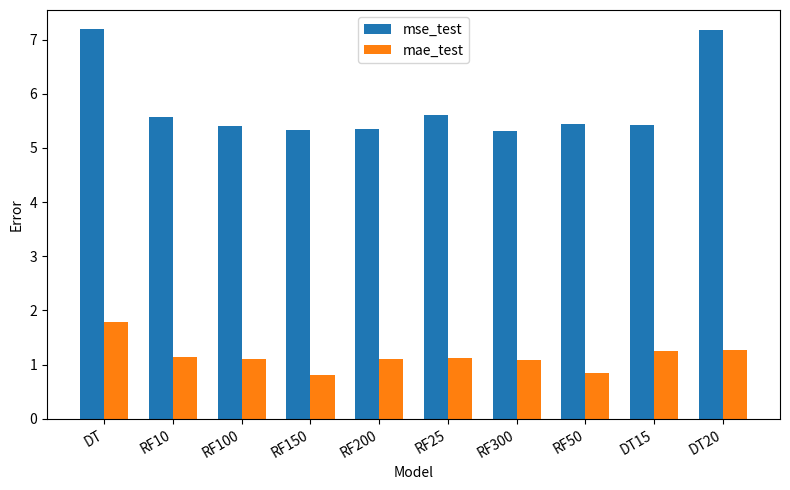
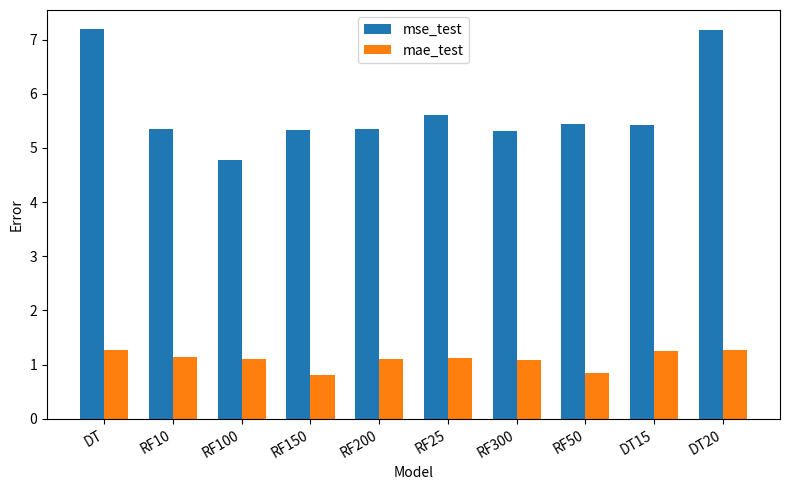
mae_test, DT: 1.8 -> 1.3
mse_test, RF10: 5.6 -> 5.3
mse_test, RF100: 5.4 -> 4.8
